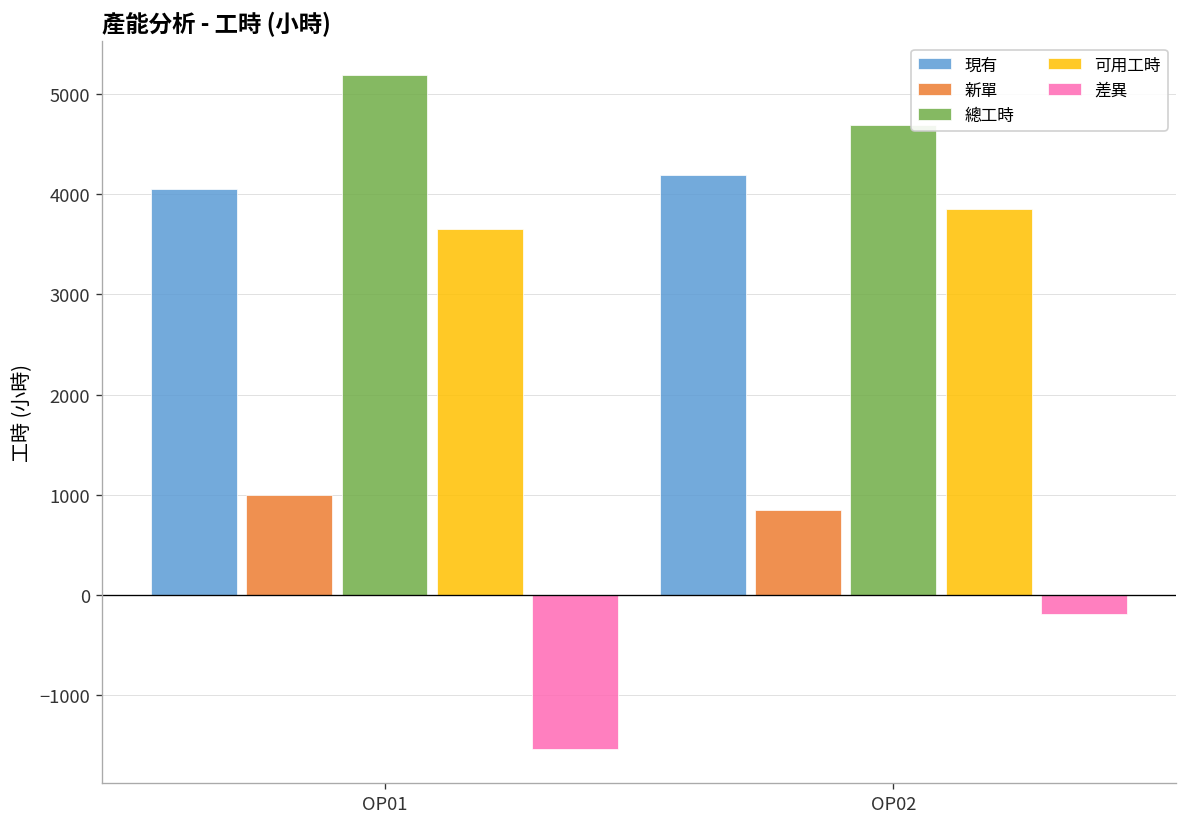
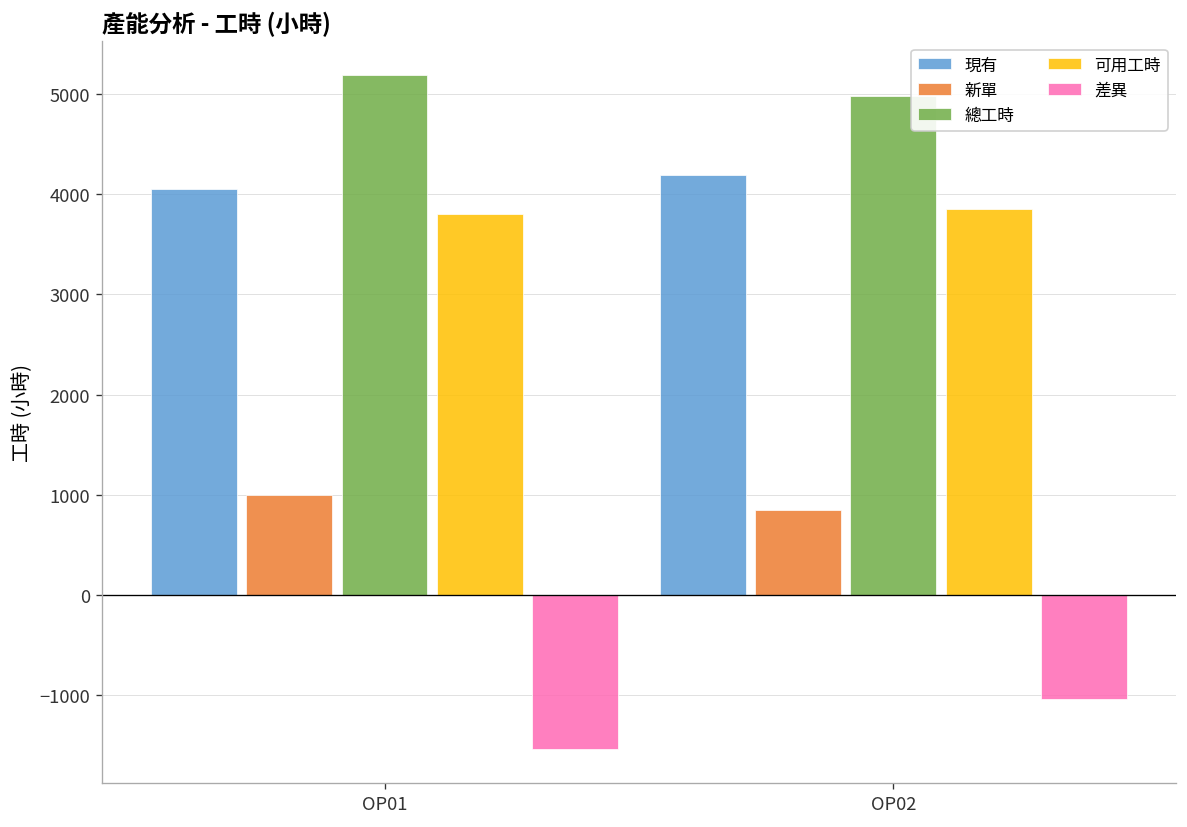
可用工時, OP01: 3600 -> 3800
總工時, OP02: 4700 -> 5000
差異, OP02: -200 -> -1000
